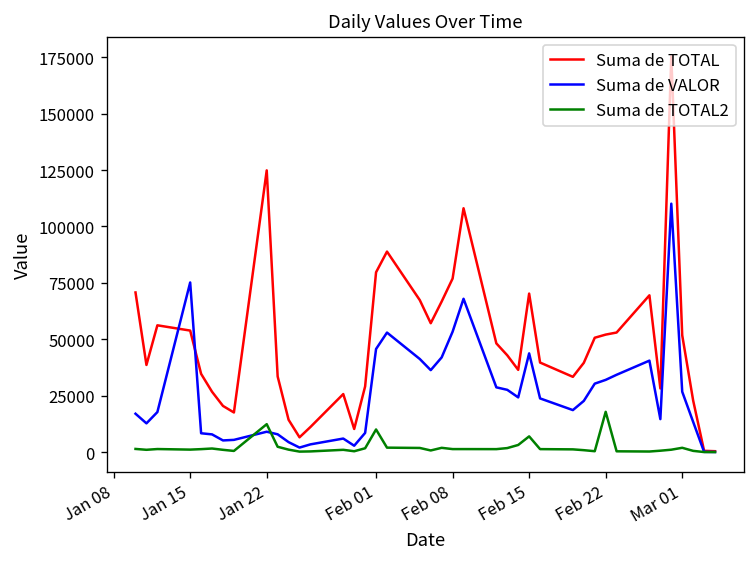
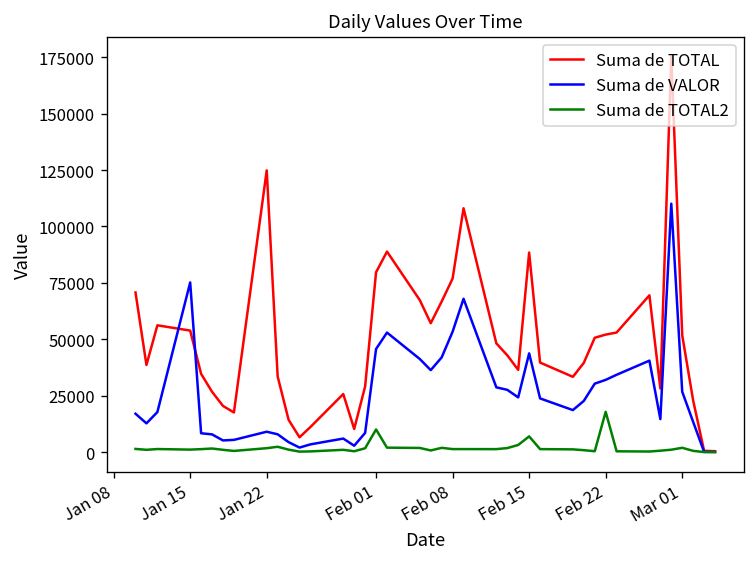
Suma de TOTAL2, Jan 22: 12000 -> 2000
Suma de TOTAL, Feb 15: 70000 -> 88000
